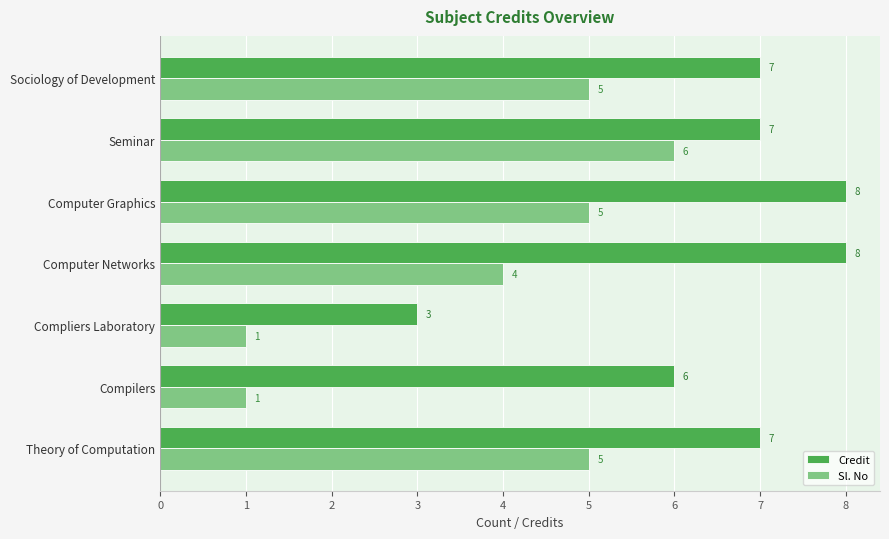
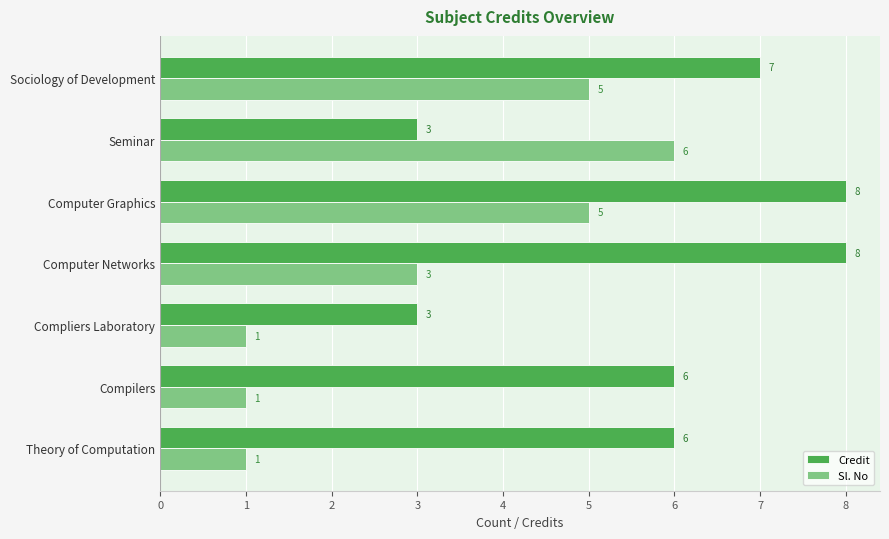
Credit, Seminar: 7 -> 3
Sl. No, Computer Networks: 4 -> 3
Credit, Theory of Computation: 7 -> 6
Sl. No, Theory of Computation: 5 -> 1
